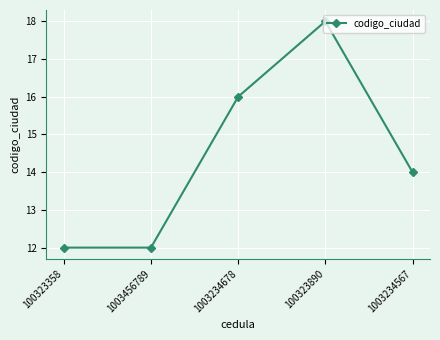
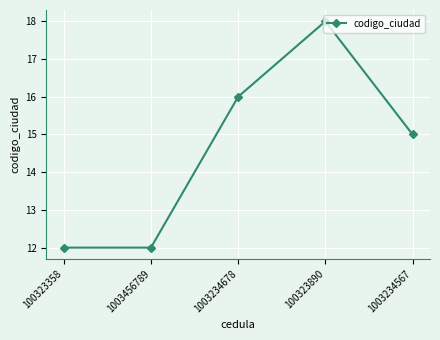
1003234567: 14 -> 15
